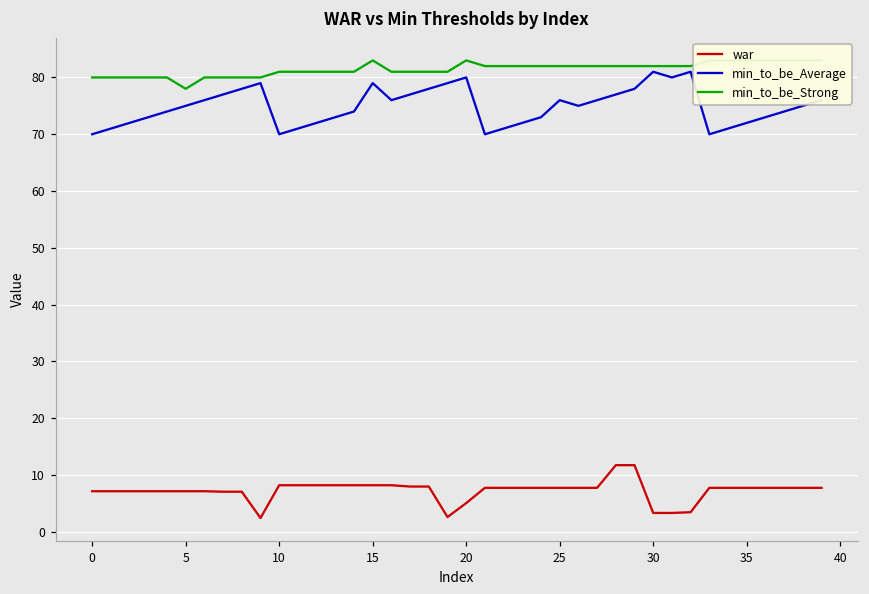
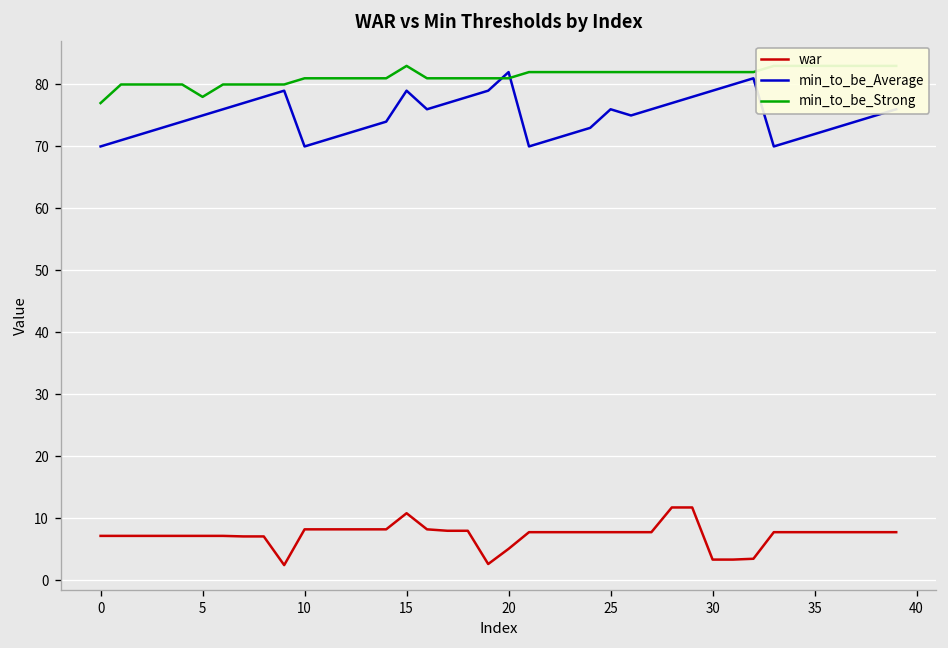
min_to_be_Strong, 0: 80 -> 77
war, 15: 8 -> 11
min_to_be_Average, 20: 80 -> 82
min_to_be_Strong, 20: 83 -> 81
min_to_be_Average, 30: 81 -> 79
